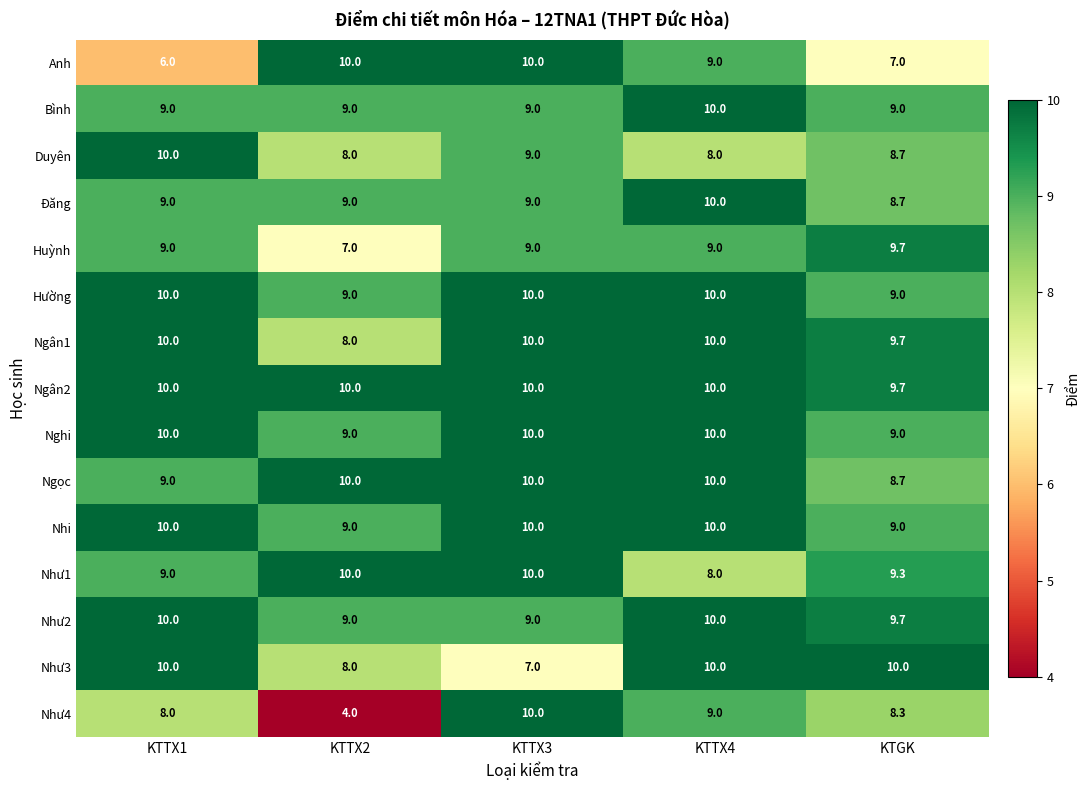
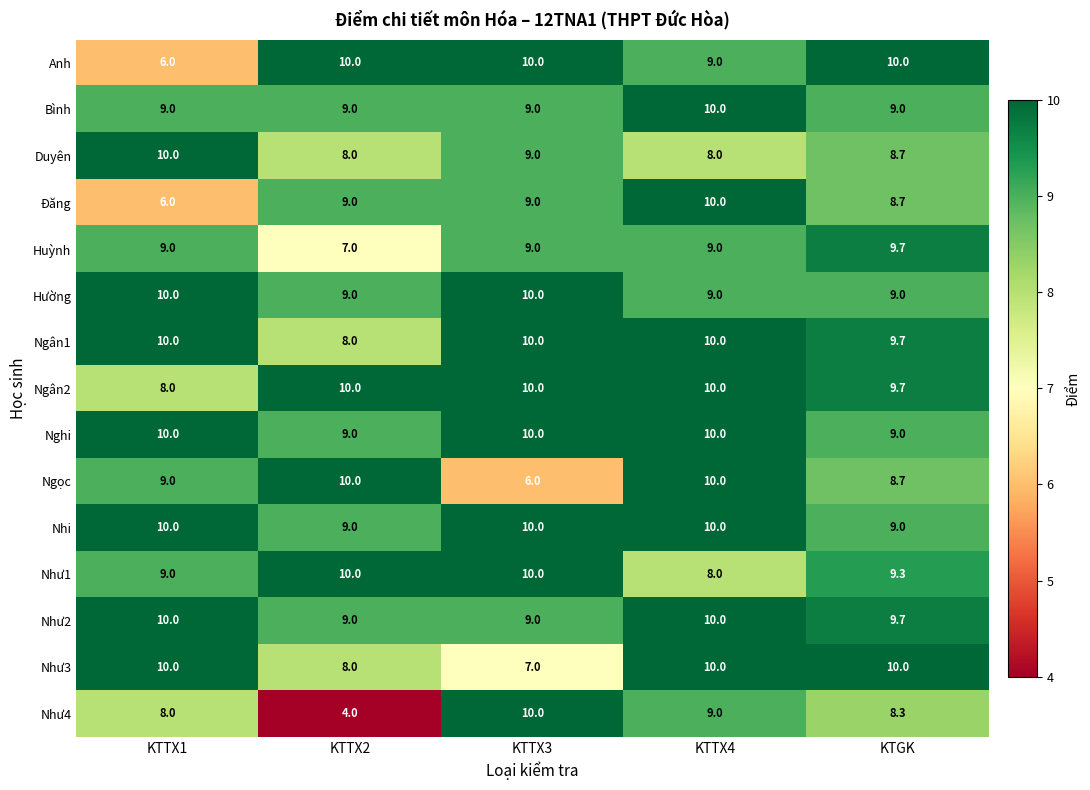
Anh, KTGK: 7.0 -> 10.0
Đăng, KTTX1: 9.0 -> 6.0
Hường, KTTX4: 10.0 -> 9.0
Ngân2, KTTX1: 10.0 -> 8.0
Ngọc, KTTX3: 10.0 -> 6.0
